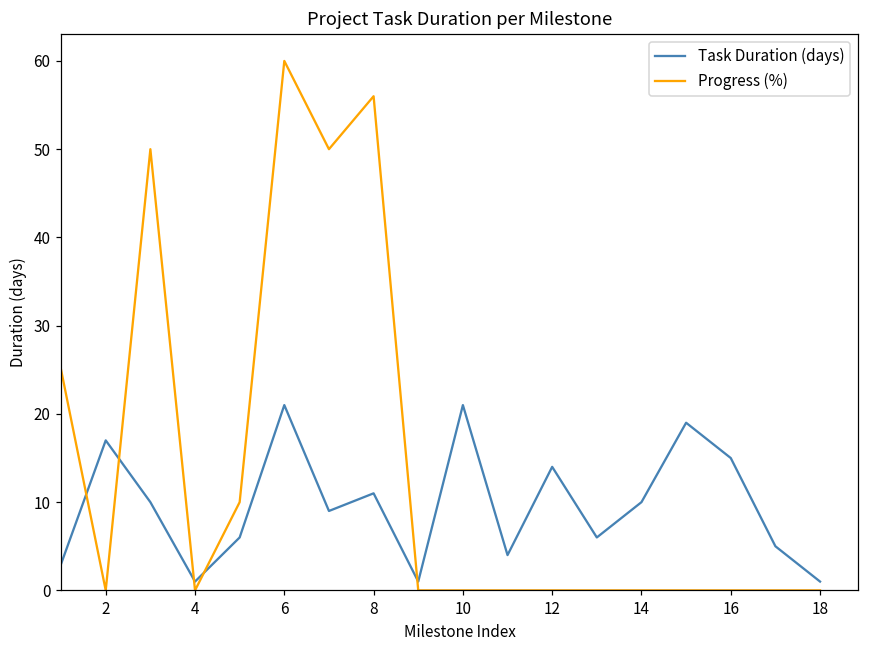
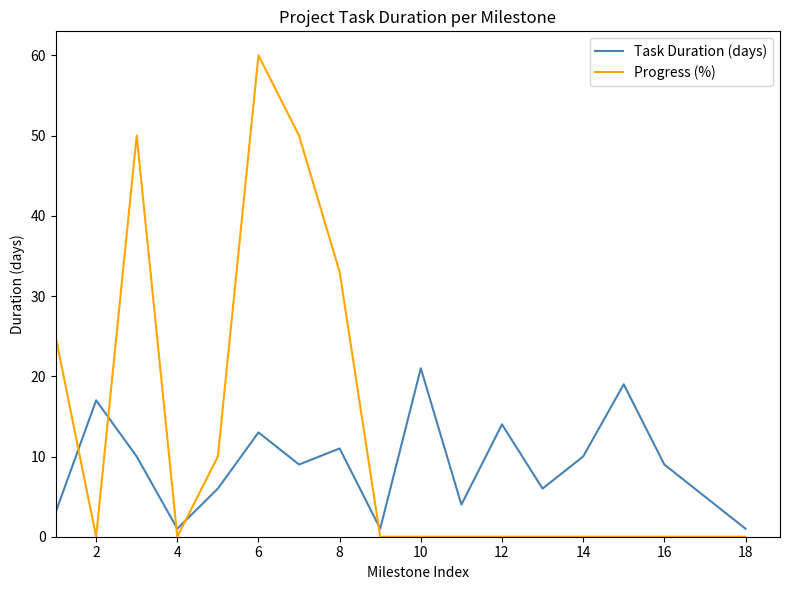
Task Duration (days), 6: 21 -> 13
Progress (%), 8: 56 -> 33
Task Duration (days), 16: 15 -> 9
